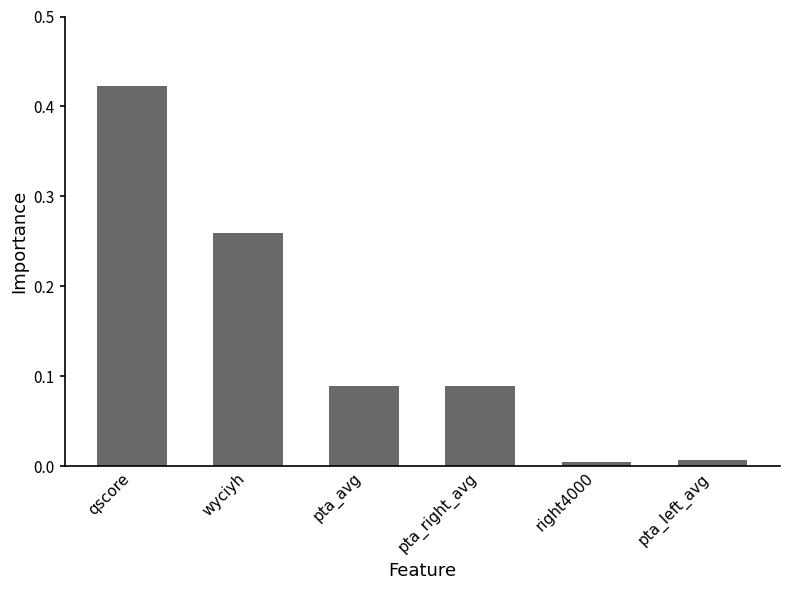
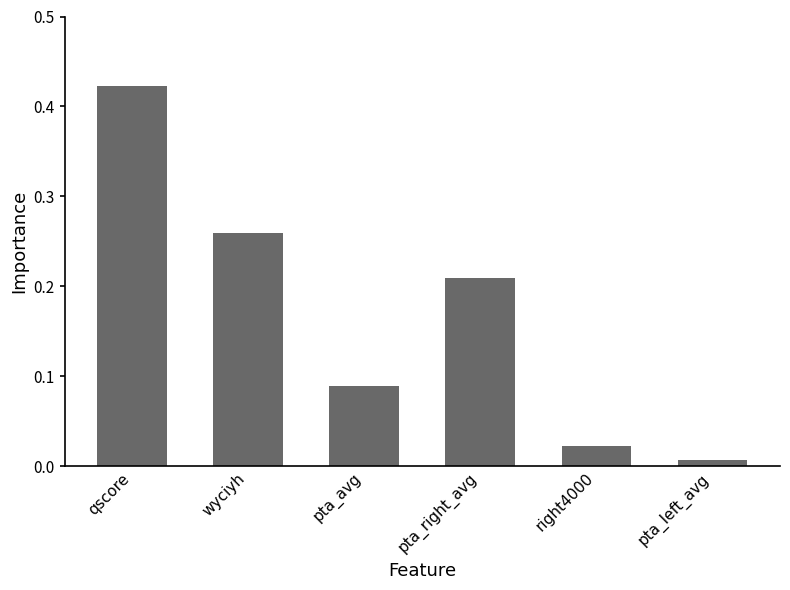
pta_right_avg: 0.09 -> 0.21
right4000: 0.00 -> 0.02
